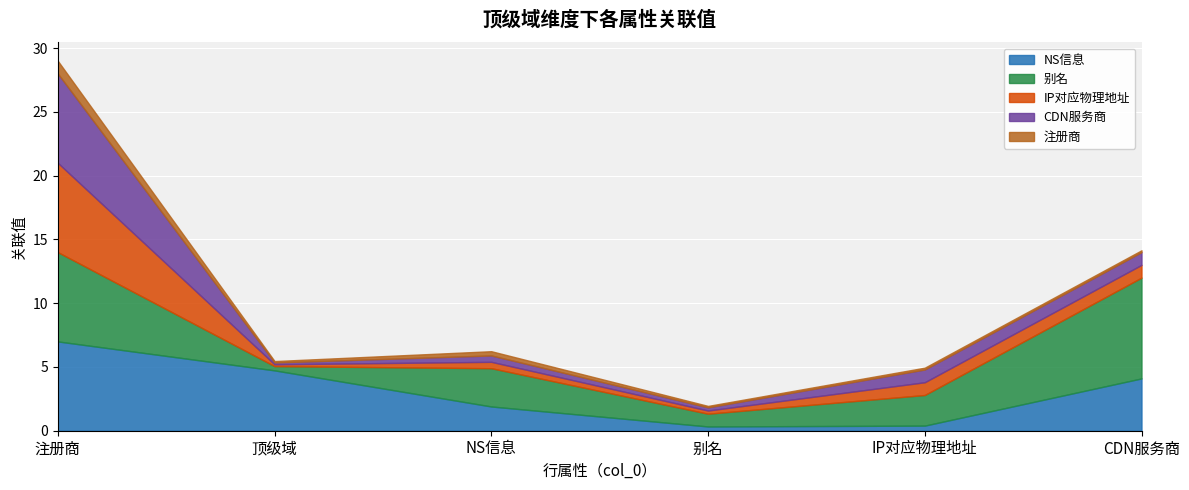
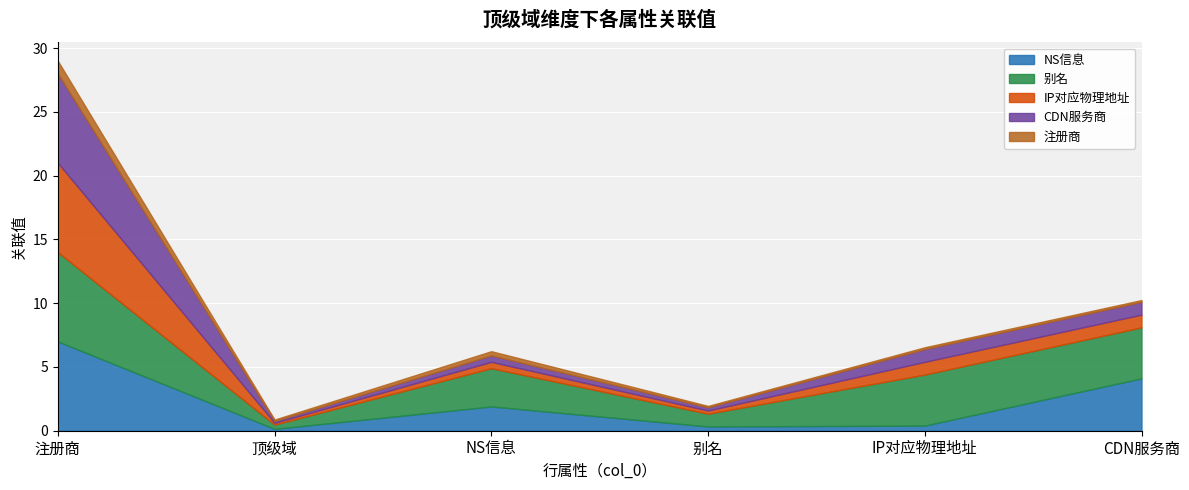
NS信息, 顶级域: 4.7 -> 0.1
别名, IP对应物理地址: 2.4 -> 4.0
别名, CDN服务商: 7.9 -> 4.0
